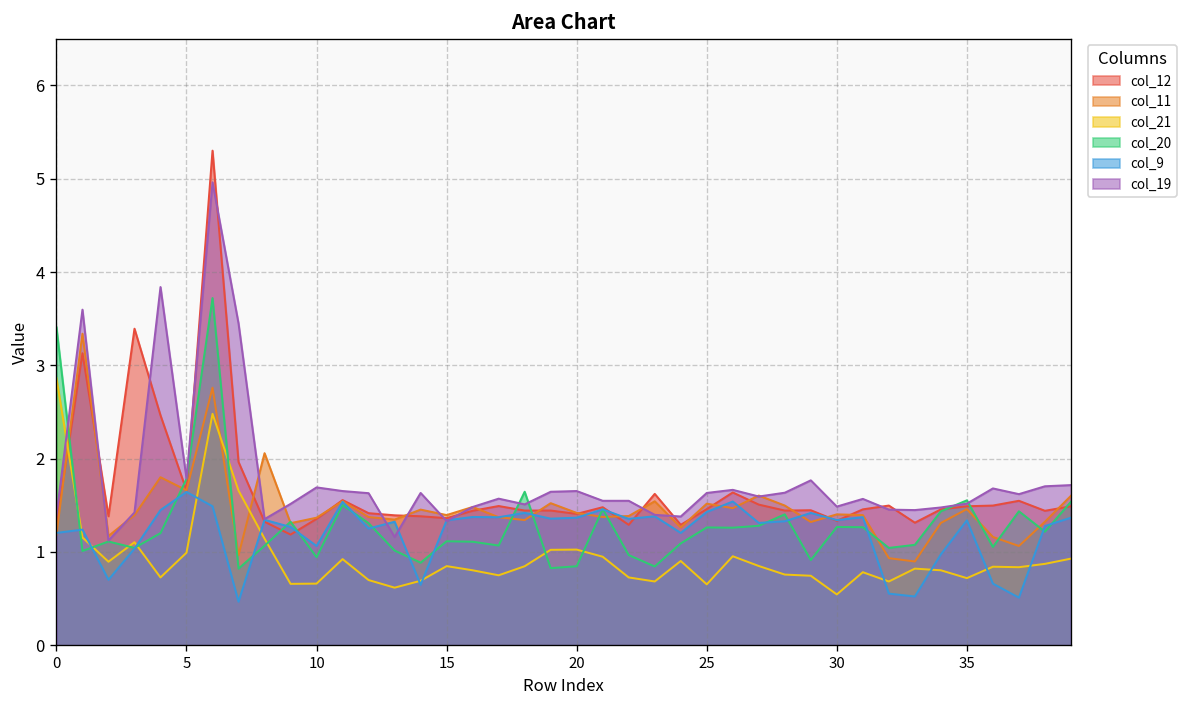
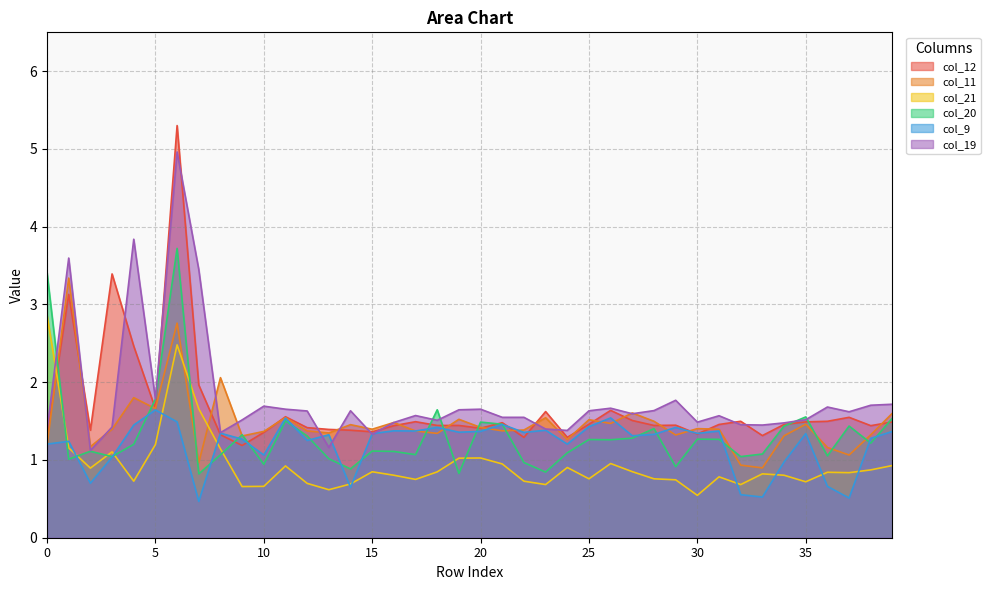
col_21, 5: 1.0 -> 1.2
col_20, 20: 0.8 -> 1.5
col_21, 25: 0.7 -> 0.8
